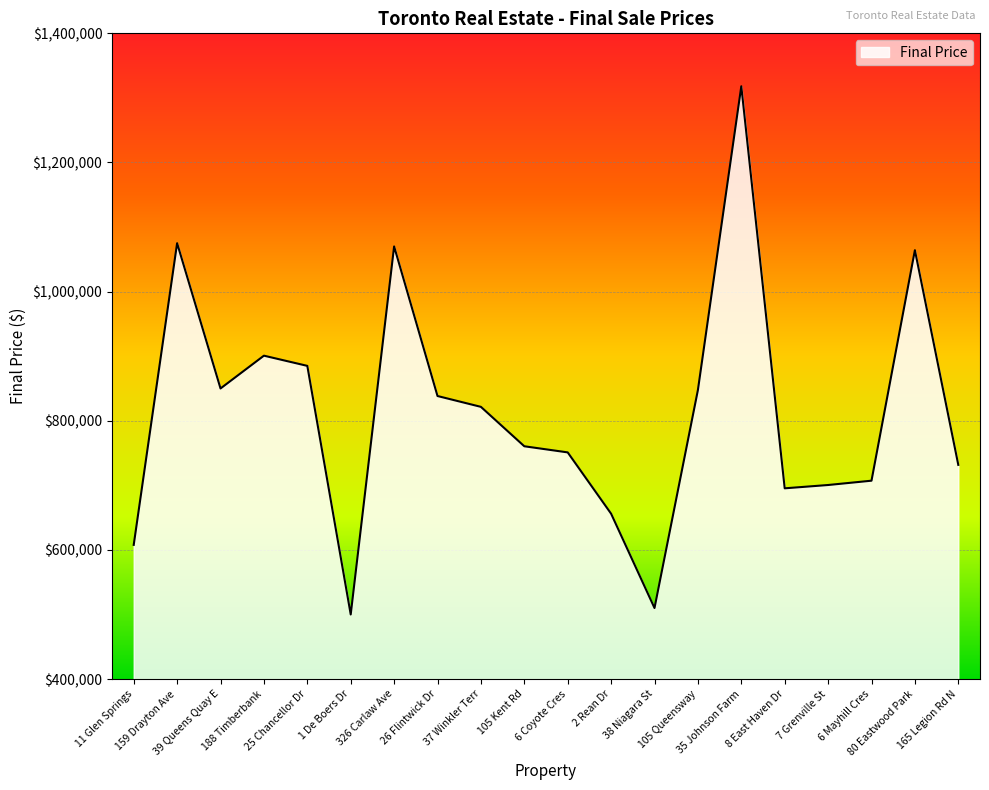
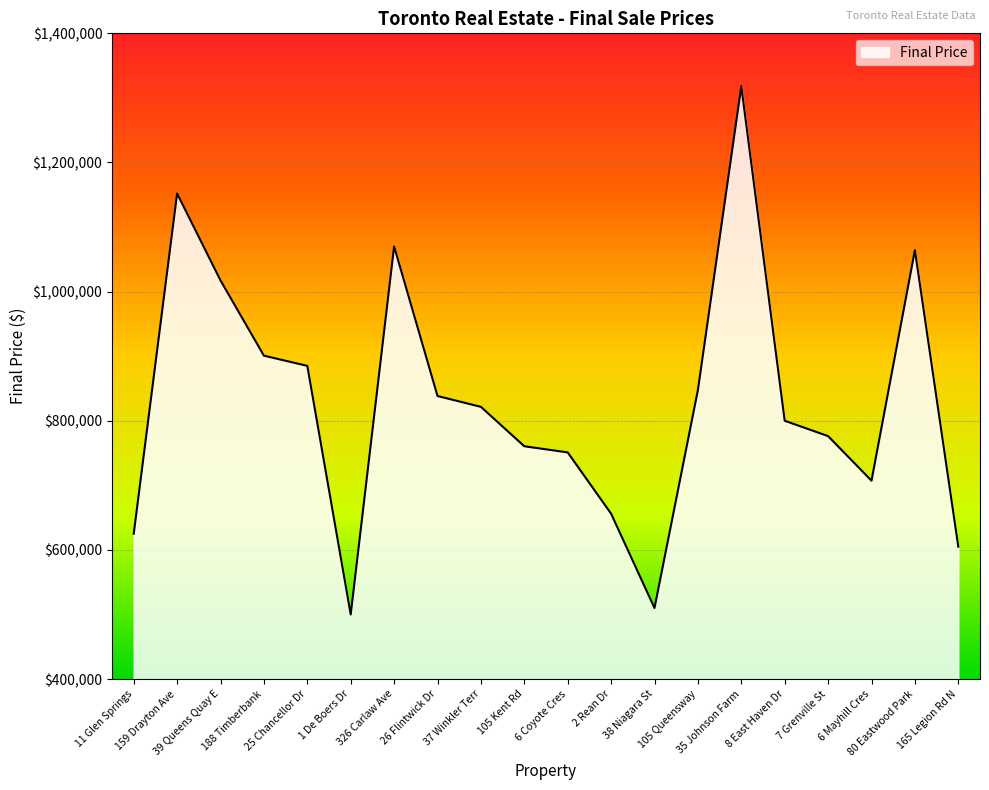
11 Glen Springs: $610,000 -> $630,000
159 Drayton Ave: $1,080,000 -> $1,150,000
39 Queens Quay E: $850,000 -> $1,020,000
8 East Haven Dr: $700,000 -> $800,000
7 Grenville St: $700,000 -> $780,000
165 Legion Rd N: $730,000 -> $610,000
